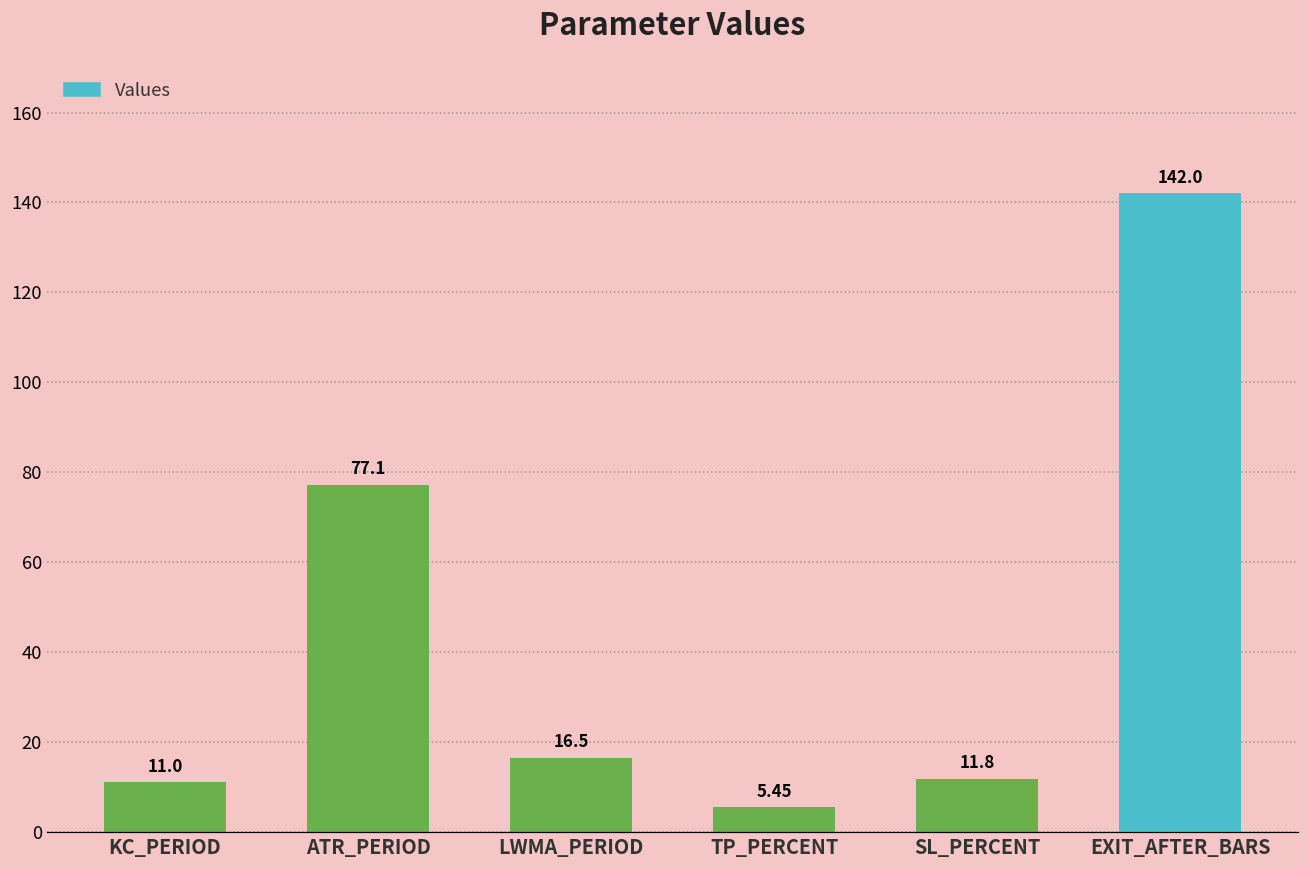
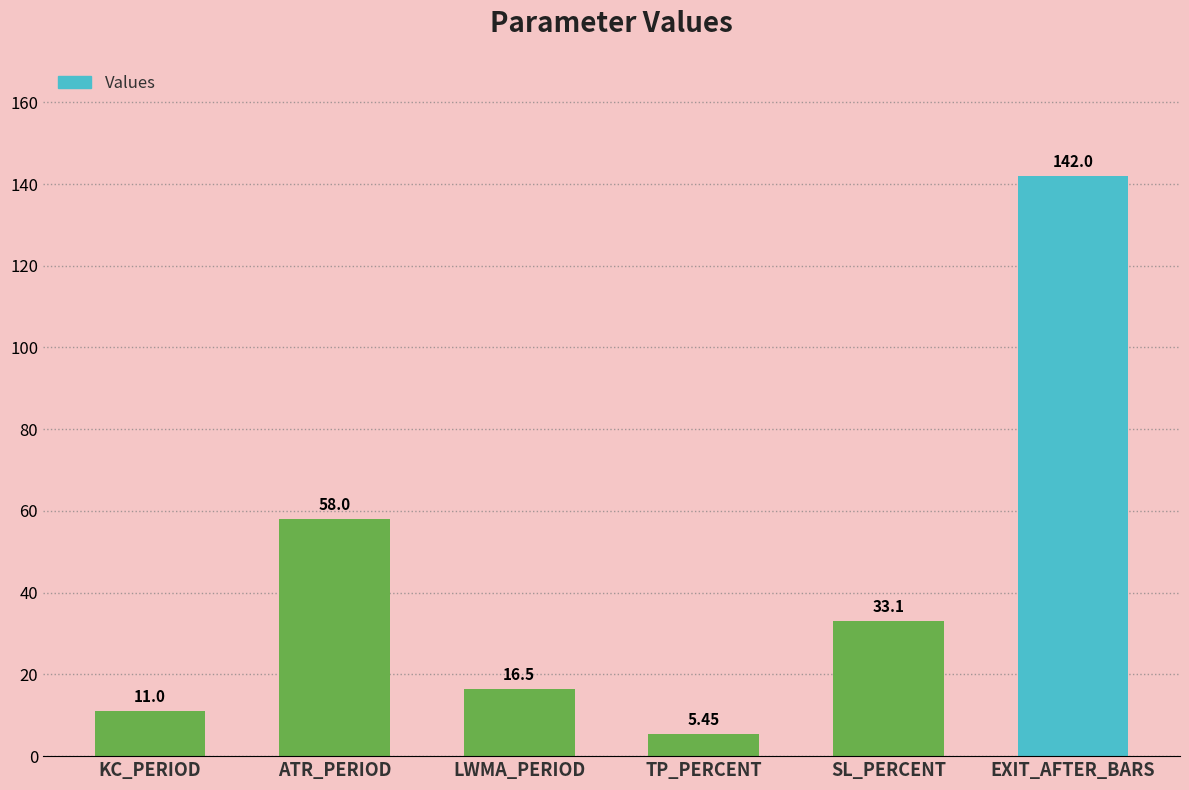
ATR_PERIOD: 77.1 -> 58.0
SL_PERCENT: 11.8 -> 33.1
